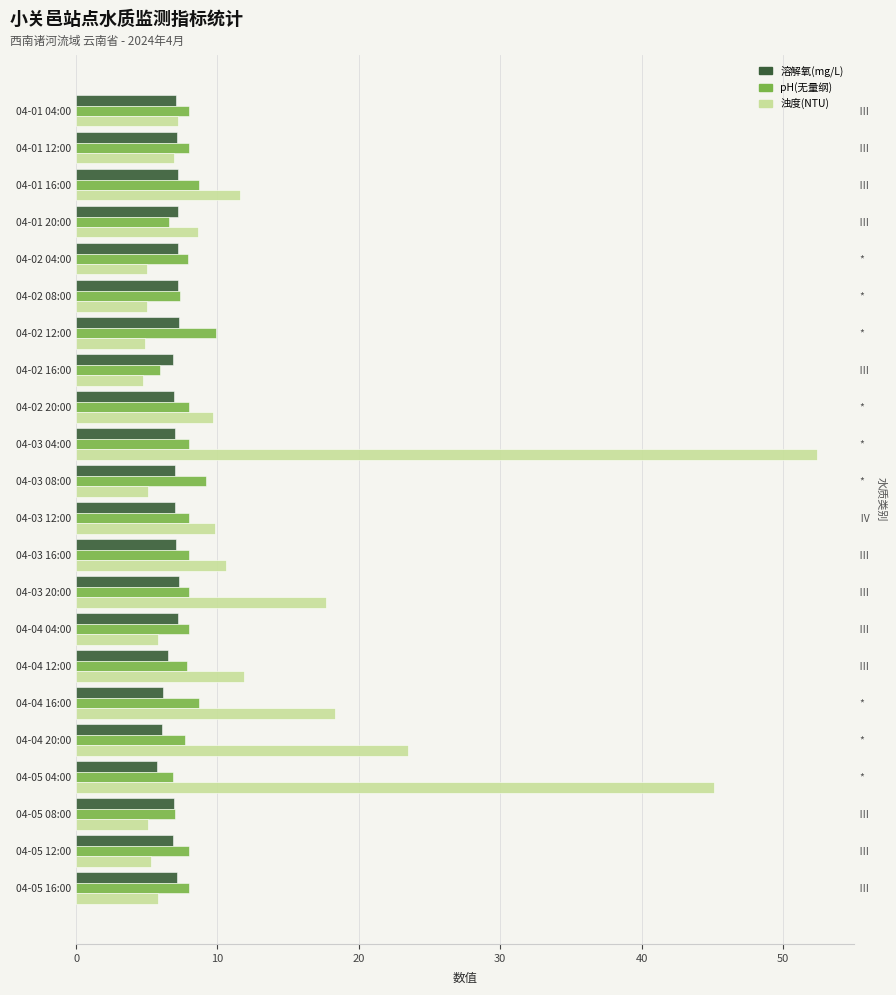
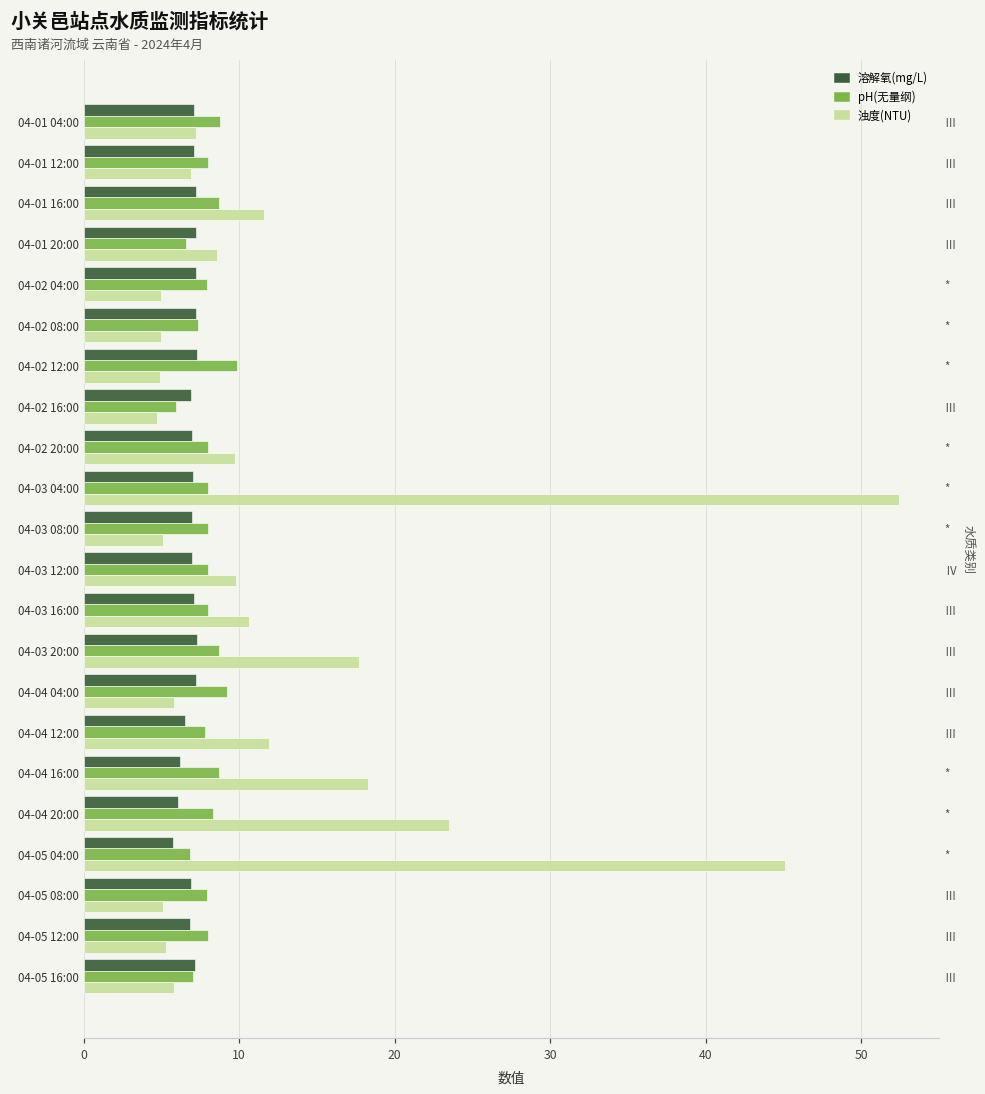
pH(无量纲), 04-01 04:00: 8.0 -> 8.7
pH(无量纲), 04-03 08:00: 9.2 -> 8.0
pH(无量纲), 04-03 20:00: 8.0 -> 8.7
pH(无量纲), 04-04 04:00: 8.0 -> 9.2
pH(无量纲), 04-04 20:00: 7.7 -> 8.3
pH(无量纲), 04-05 08:00: 7.0 -> 7.9
pH(无量纲), 04-05 16:00: 8.0 -> 7.0
